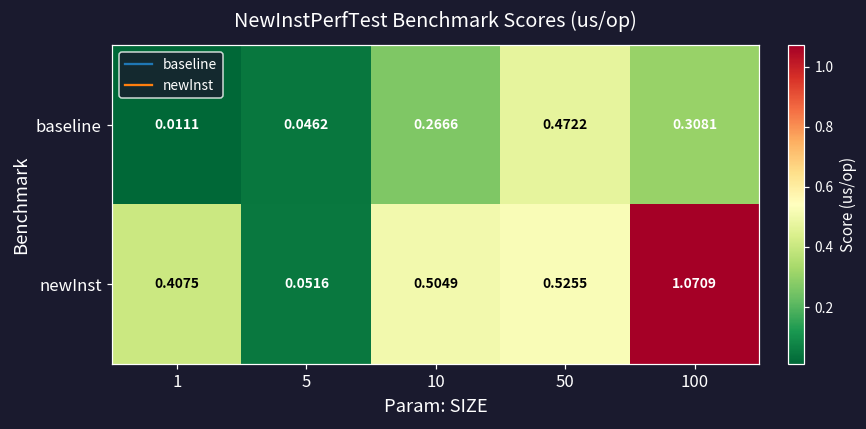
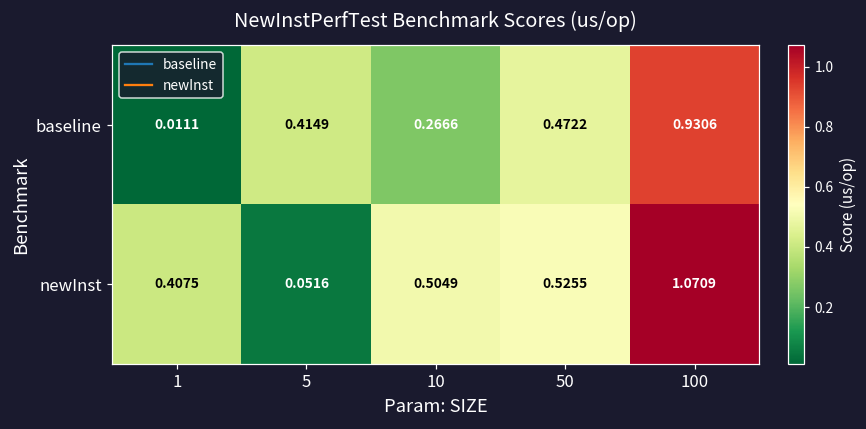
baseline, 5: 0.0462 -> 0.4149
baseline, 100: 0.3081 -> 0.9306
